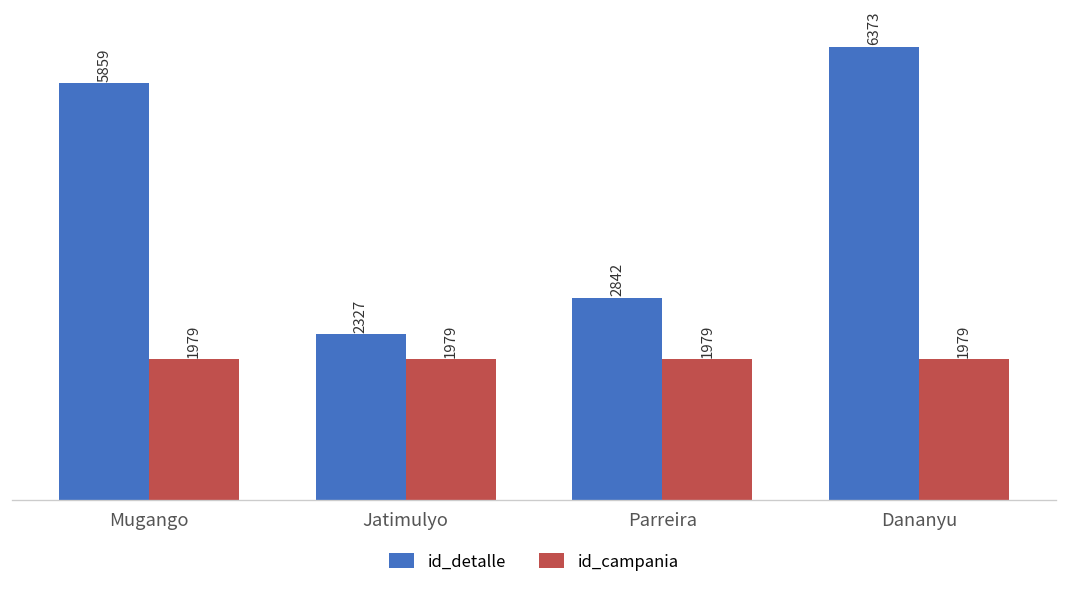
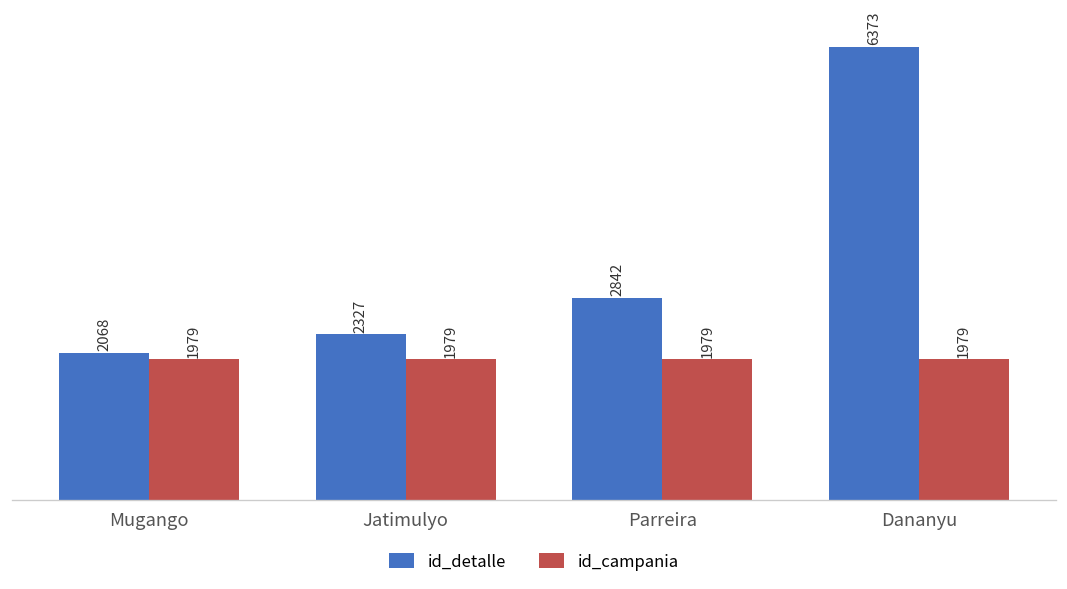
id_detalle, Mugango: 5859 -> 2068
